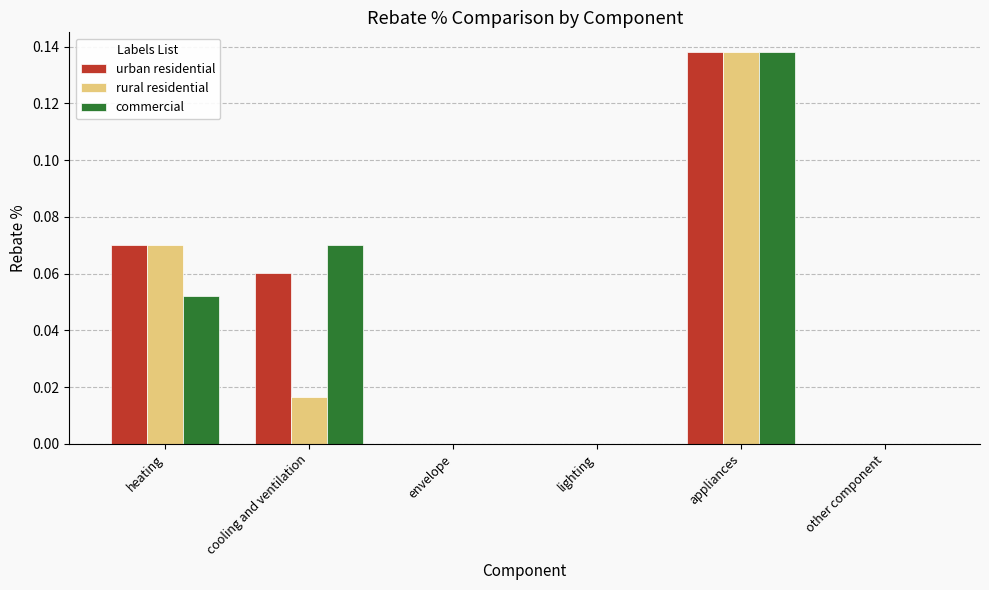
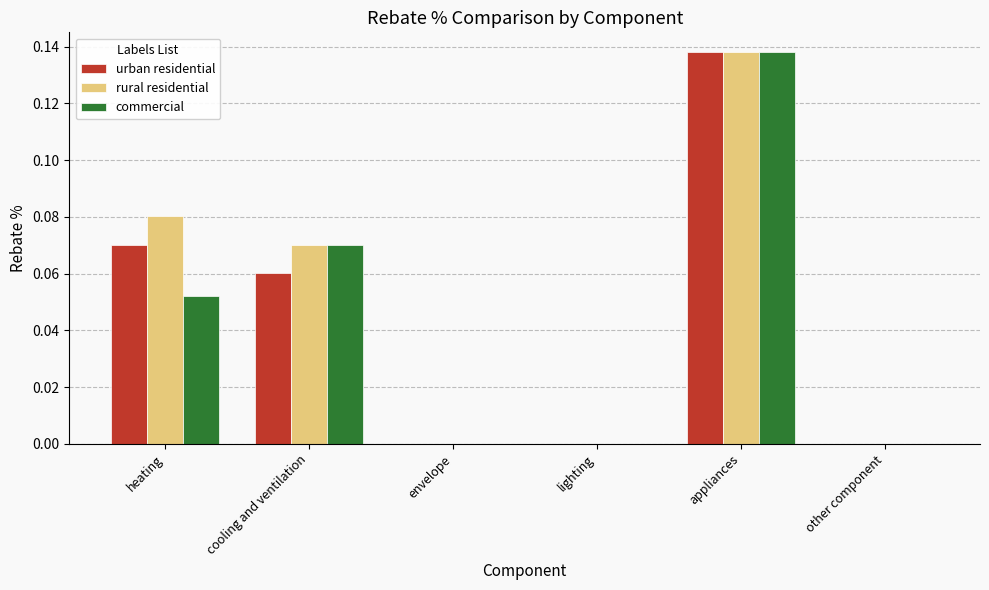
rural residential, heating: 0.070 -> 0.080
rural residential, cooling and ventilation: 0.016 -> 0.070
